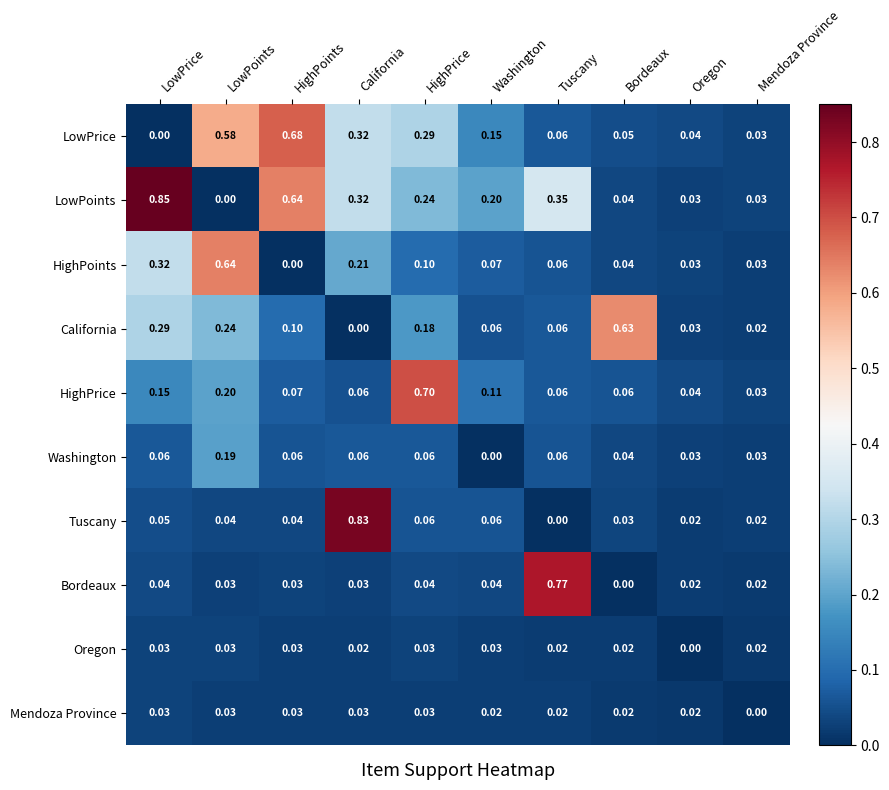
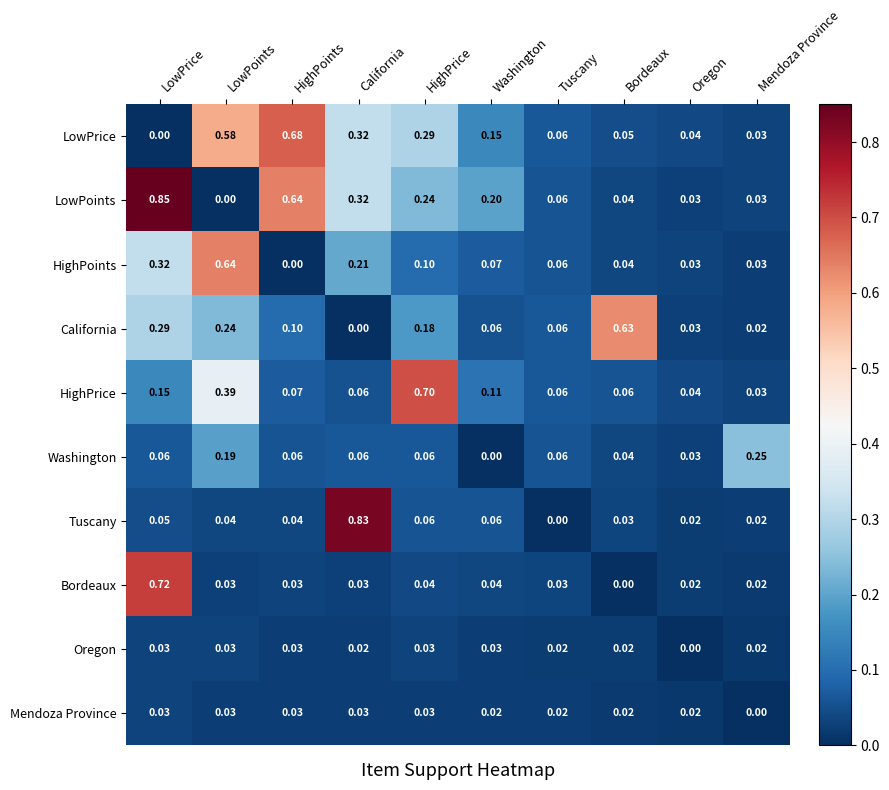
LowPoints, Tuscany: 0.35 -> 0.06
HighPrice, LowPoints: 0.20 -> 0.39
Washington, Mendoza Province: 0.03 -> 0.25
Bordeaux, LowPrice: 0.04 -> 0.72
Bordeaux, Tuscany: 0.77 -> 0.03
